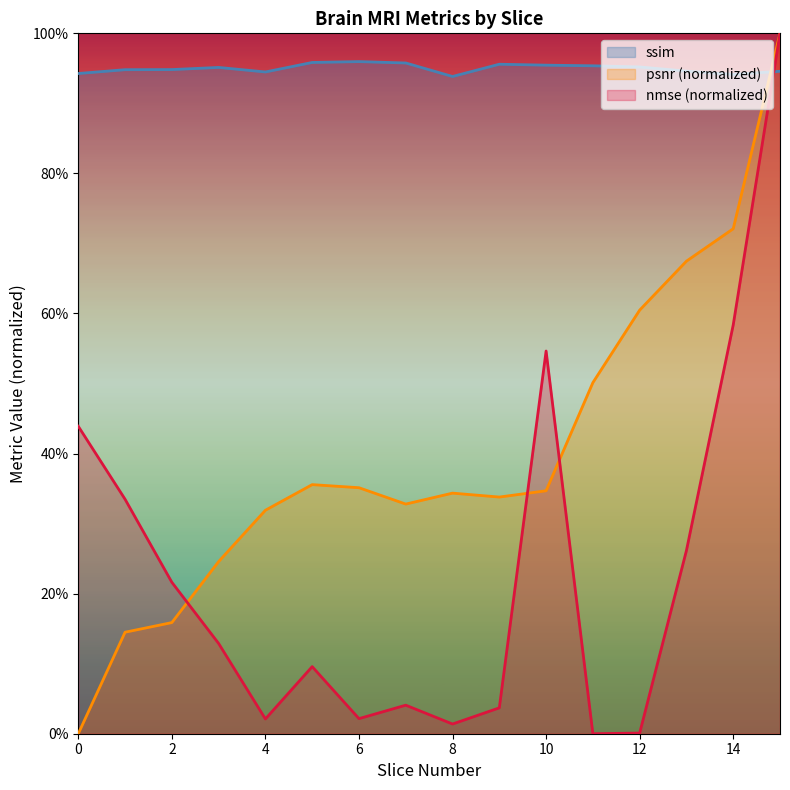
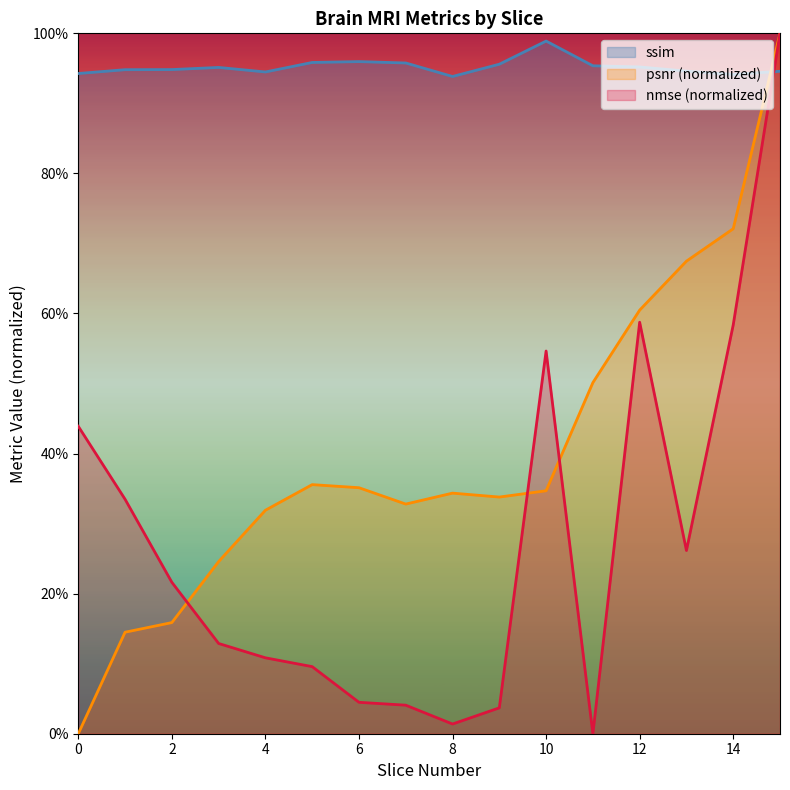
nmse (normalized), 4: 2% -> 11%
nmse (normalized), 6: 2% -> 4%
ssim, 10: 95% -> 99%
nmse (normalized), 12: 0% -> 59%
